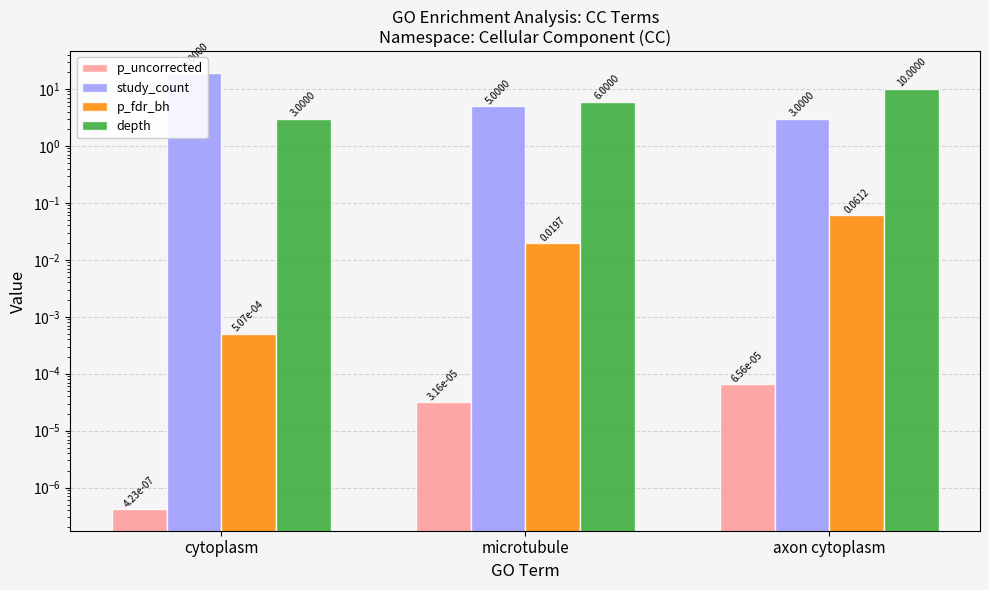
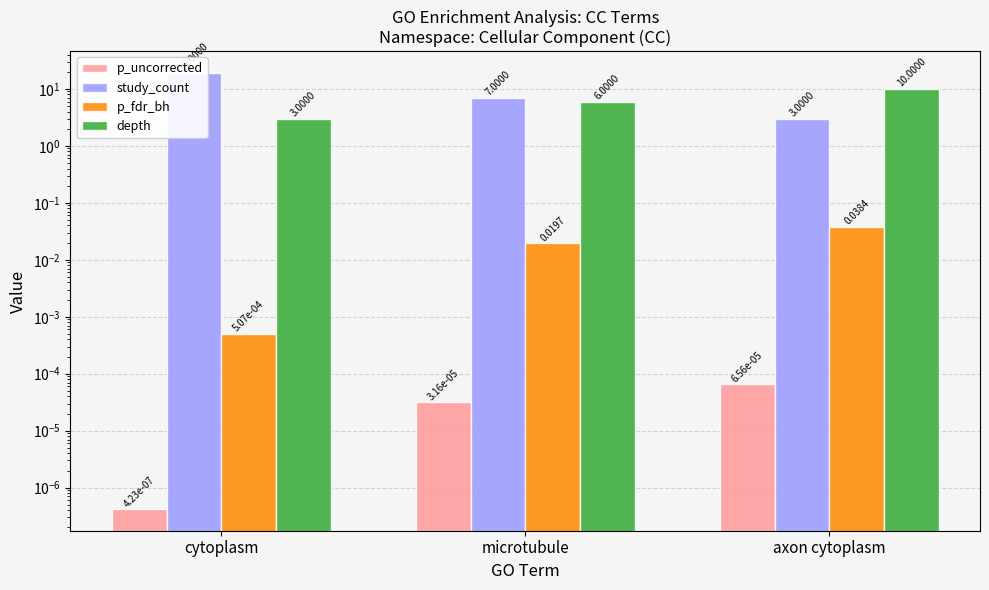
study_count, microtubule: 5.0000 -> 7.0000
p_fdr_bh, axon cytoplasm: 0.0612 -> 0.0384
